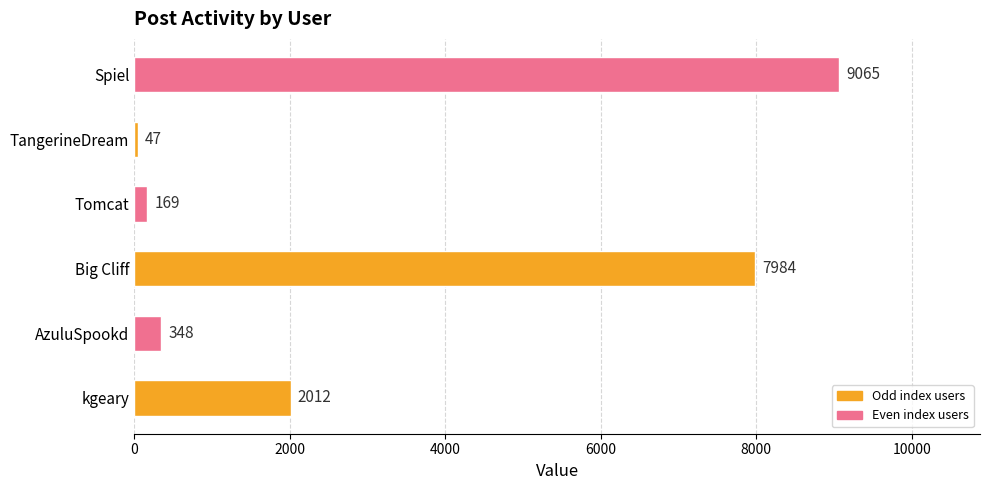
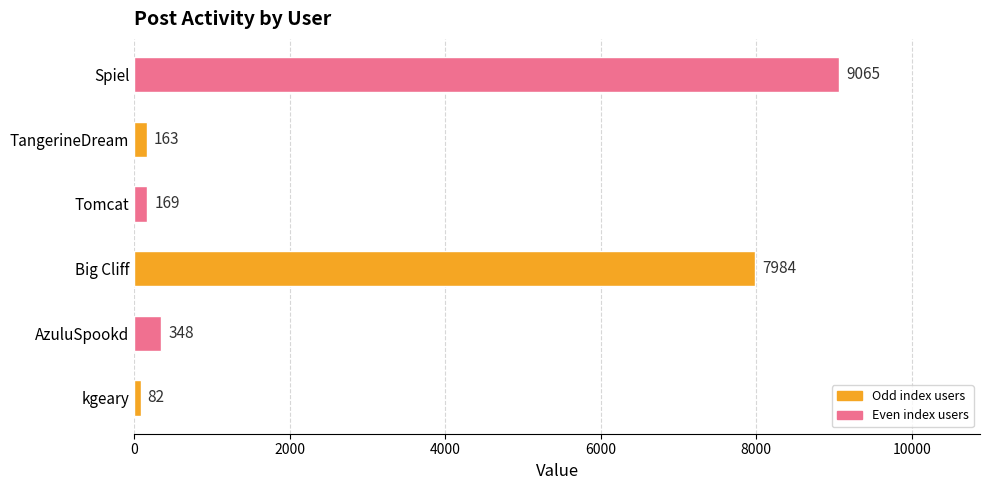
TangerineDream: 47 -> 163
kgeary: 2012 -> 82
